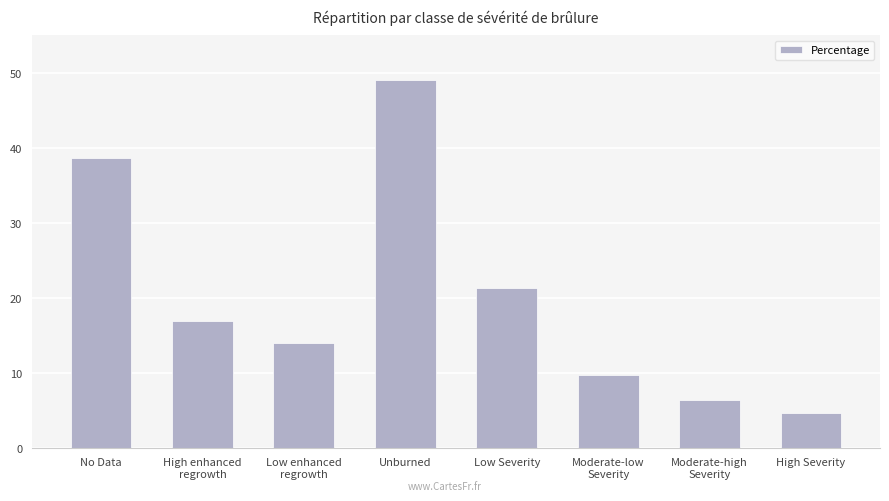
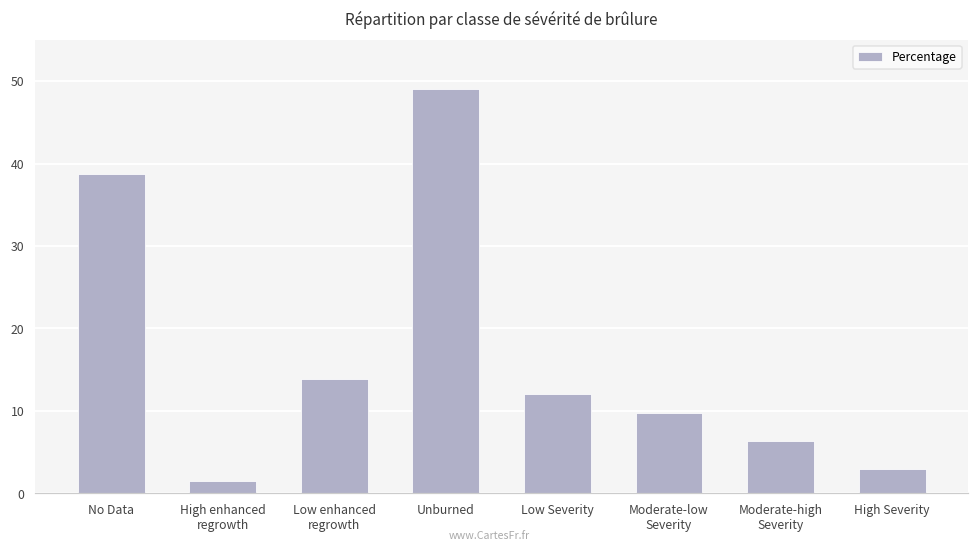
High enhanced regrowth: 17 -> 2
Low Severity: 21 -> 12
High Severity: 5 -> 3
